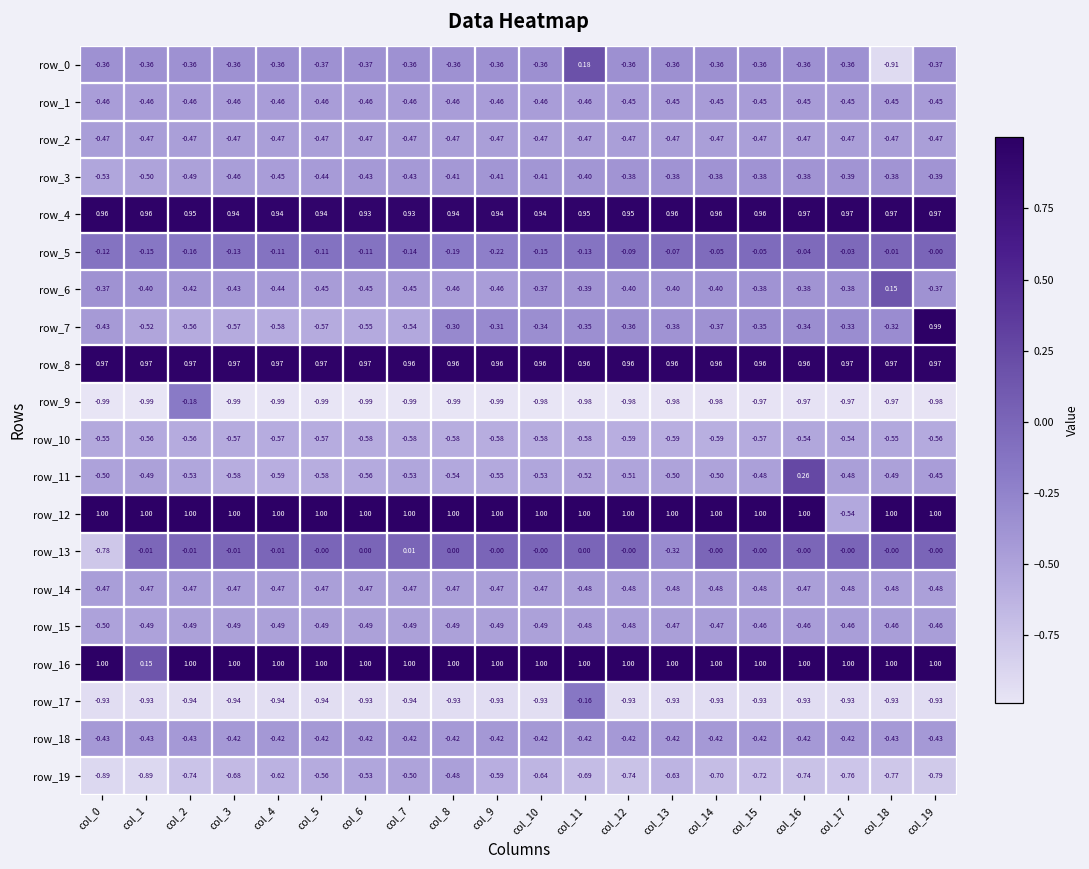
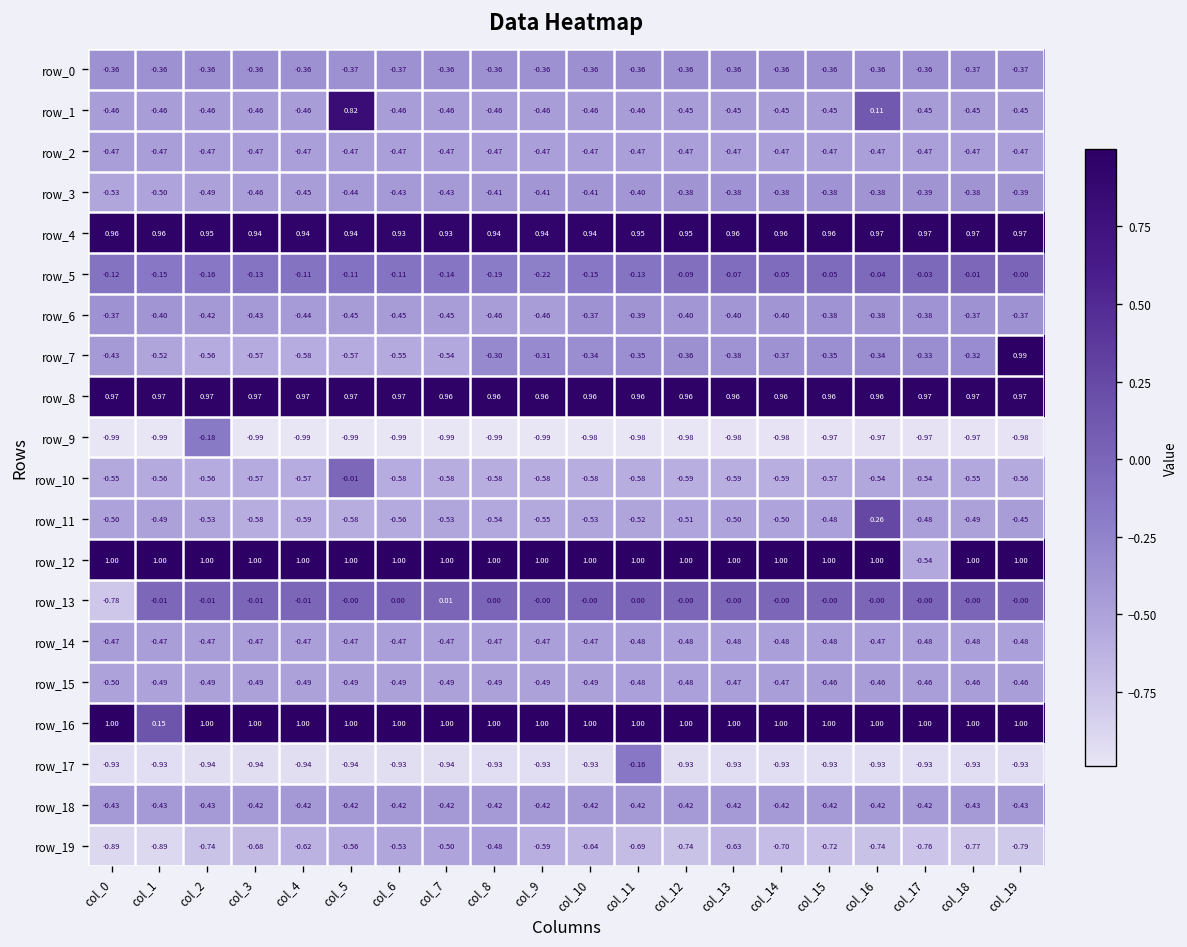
row_0, col_11: 0.18 -> -0.36
row_0, col_18: -0.91 -> -0.37
row_1, col_5: -0.46 -> 0.82
row_1, col_16: -0.45 -> 0.11
row_6, col_18: 0.15 -> -0.37
row_10, col_5: -0.57 -> -0.01
row_13, col_13: -0.32 -> -0.00
